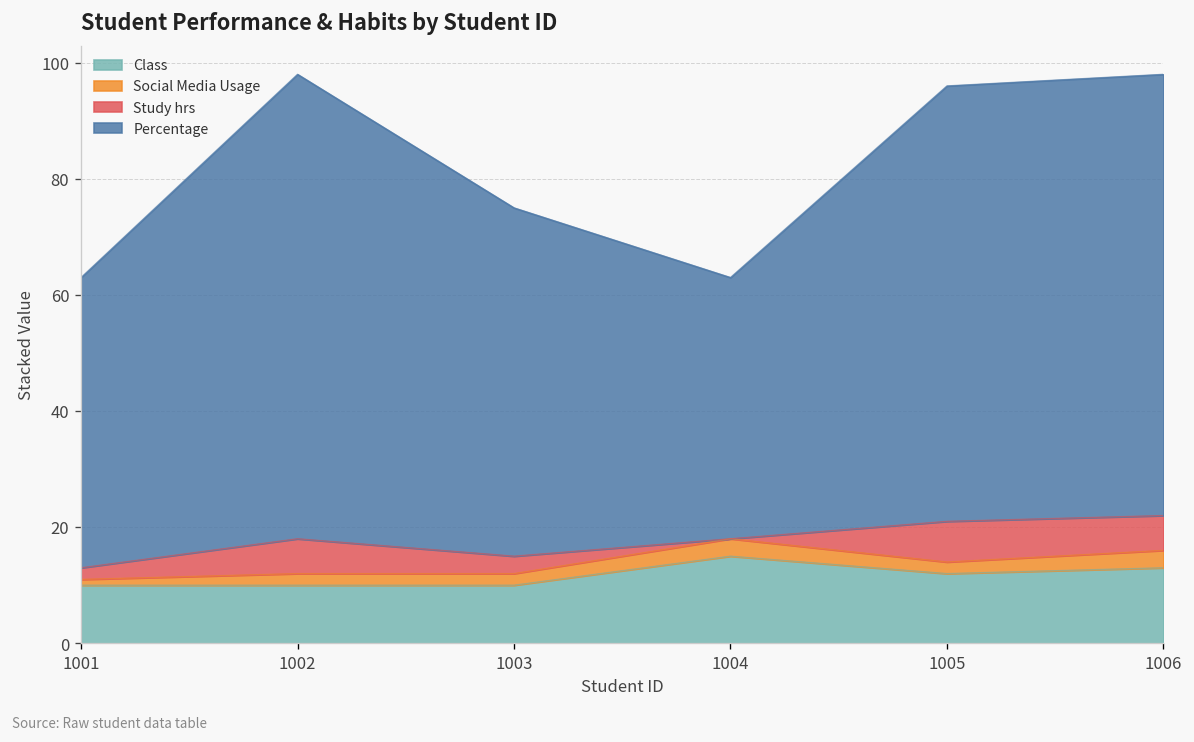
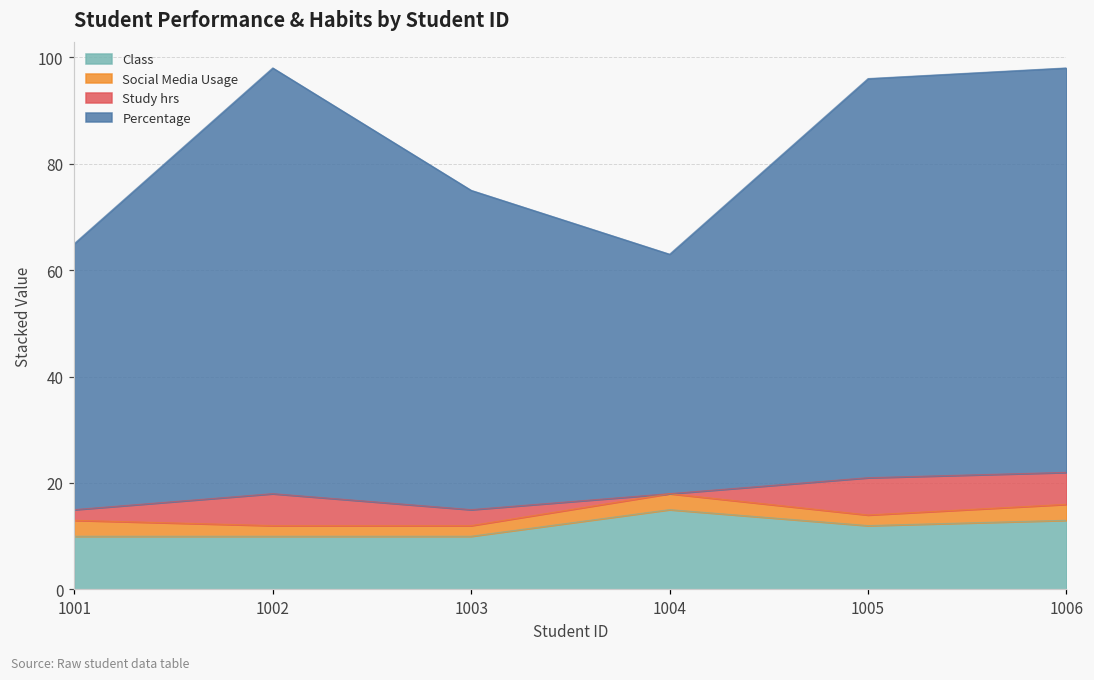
Social Media Usage, 1001: 1 -> 3
